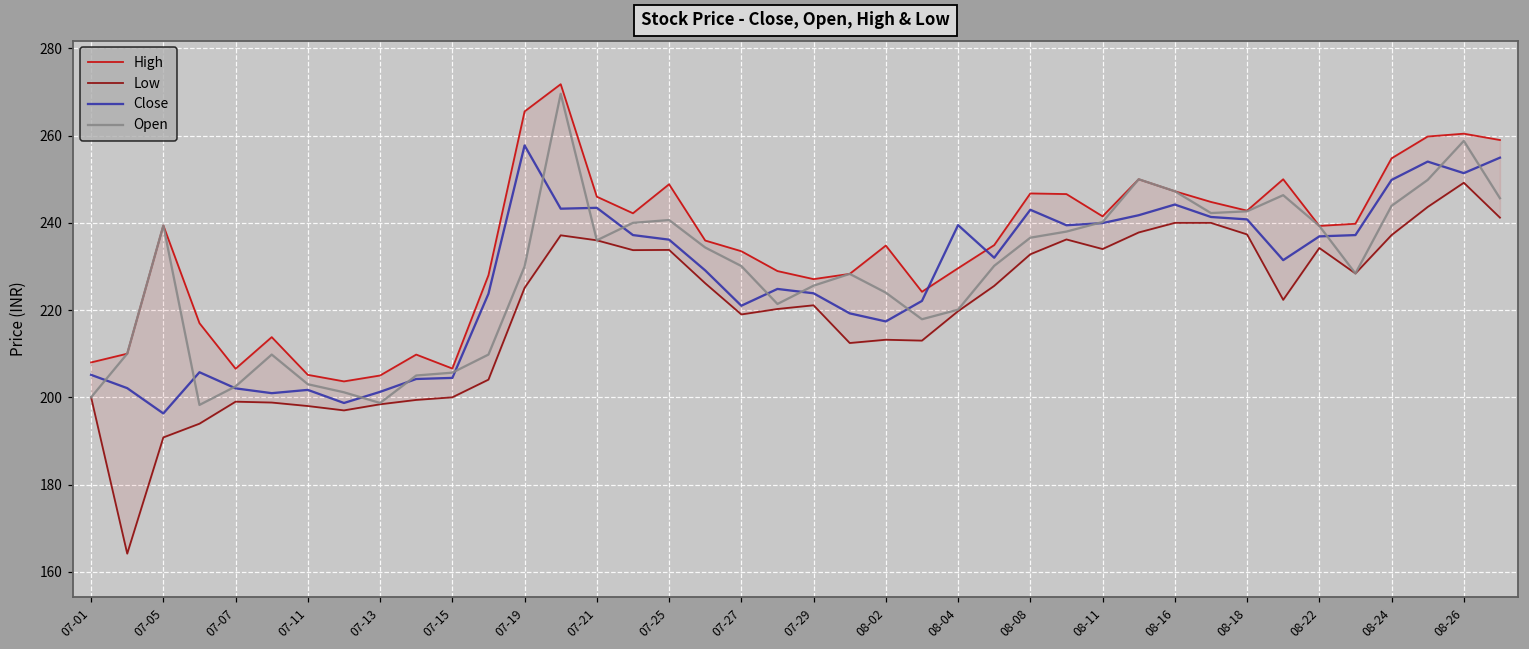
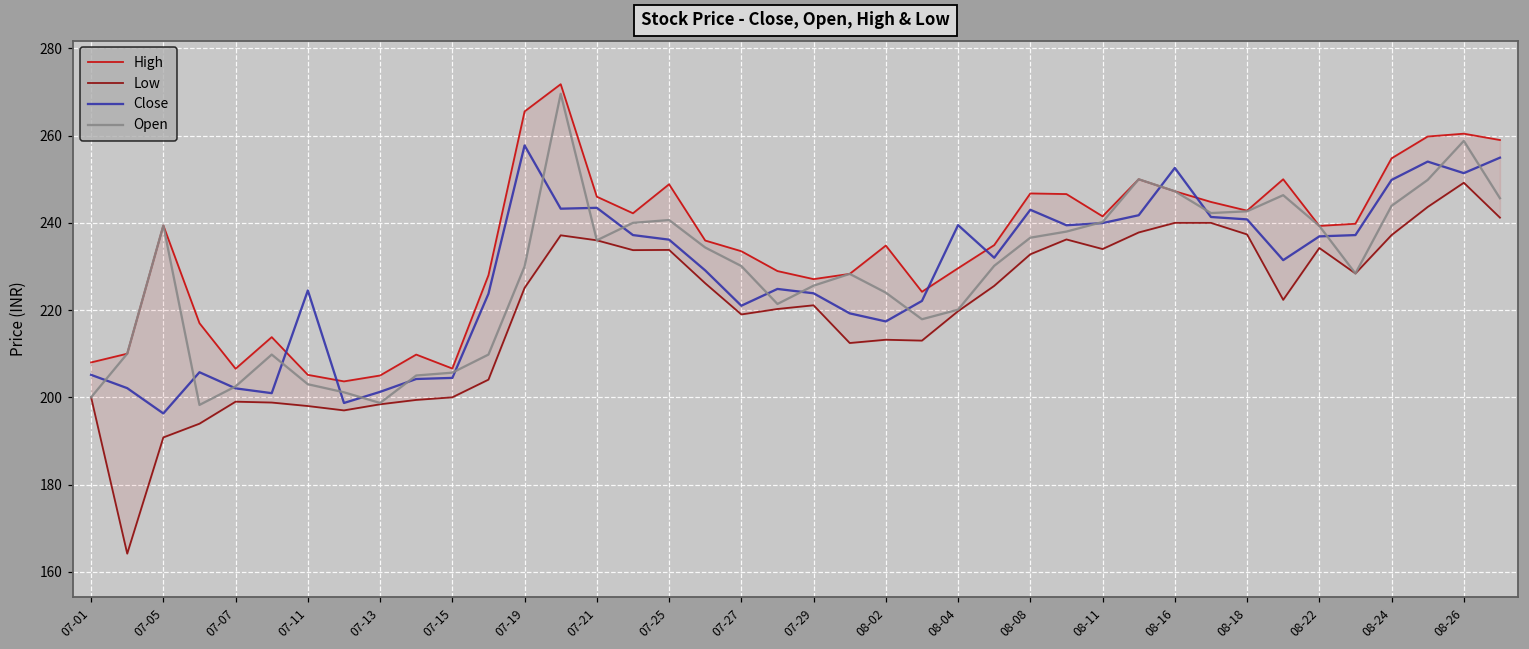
Close, 07-11: 202 -> 225
Close, 08-16: 244 -> 253
